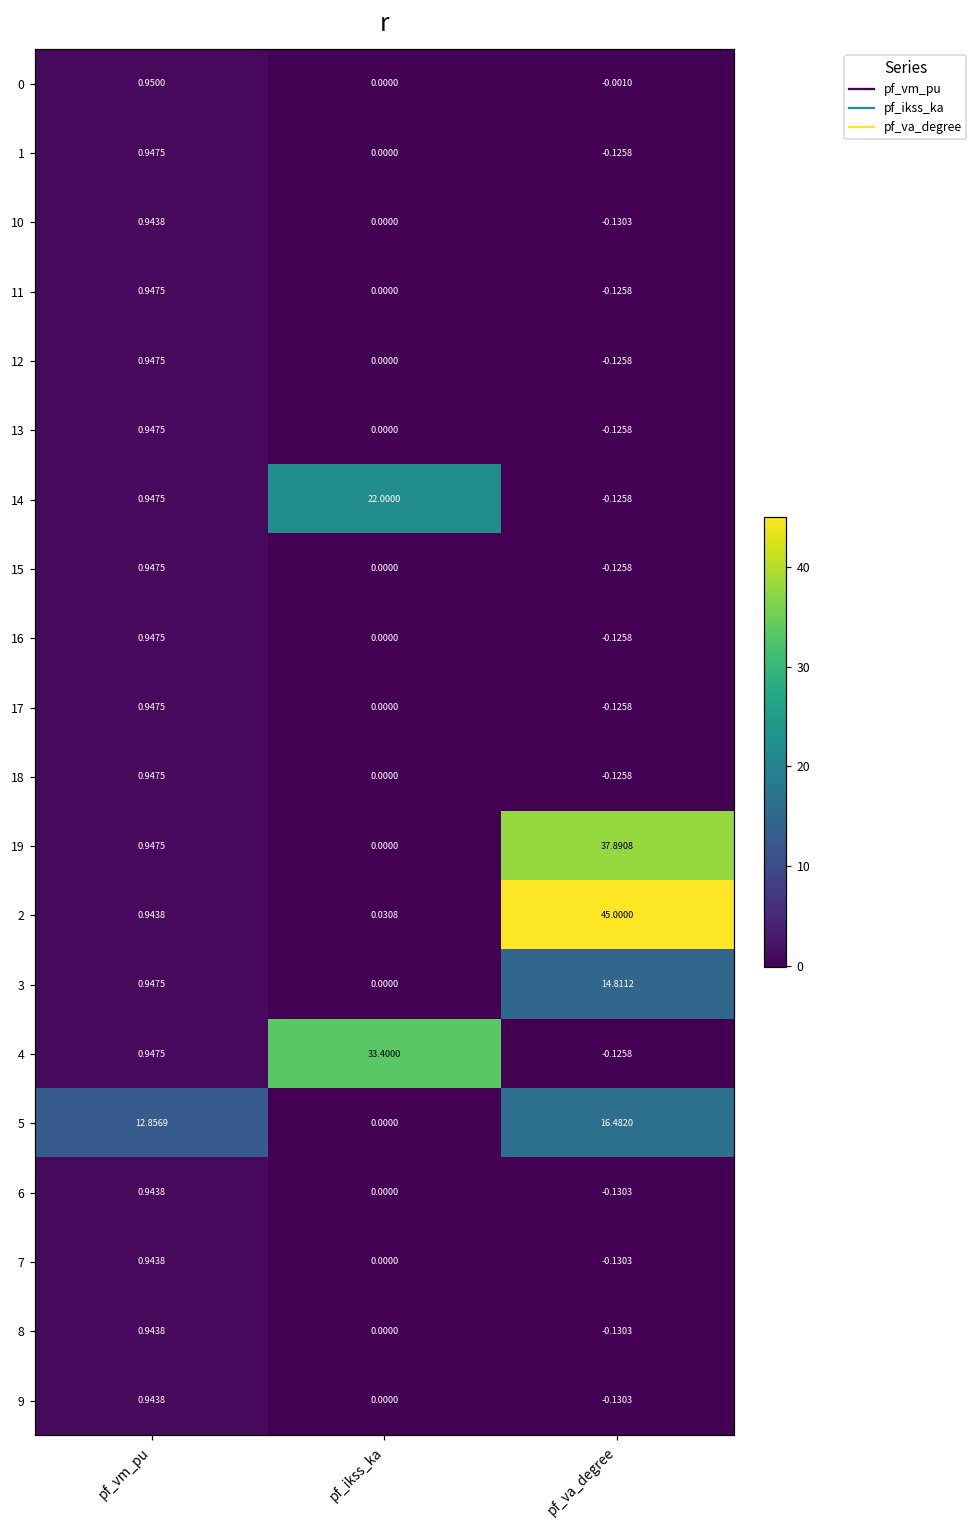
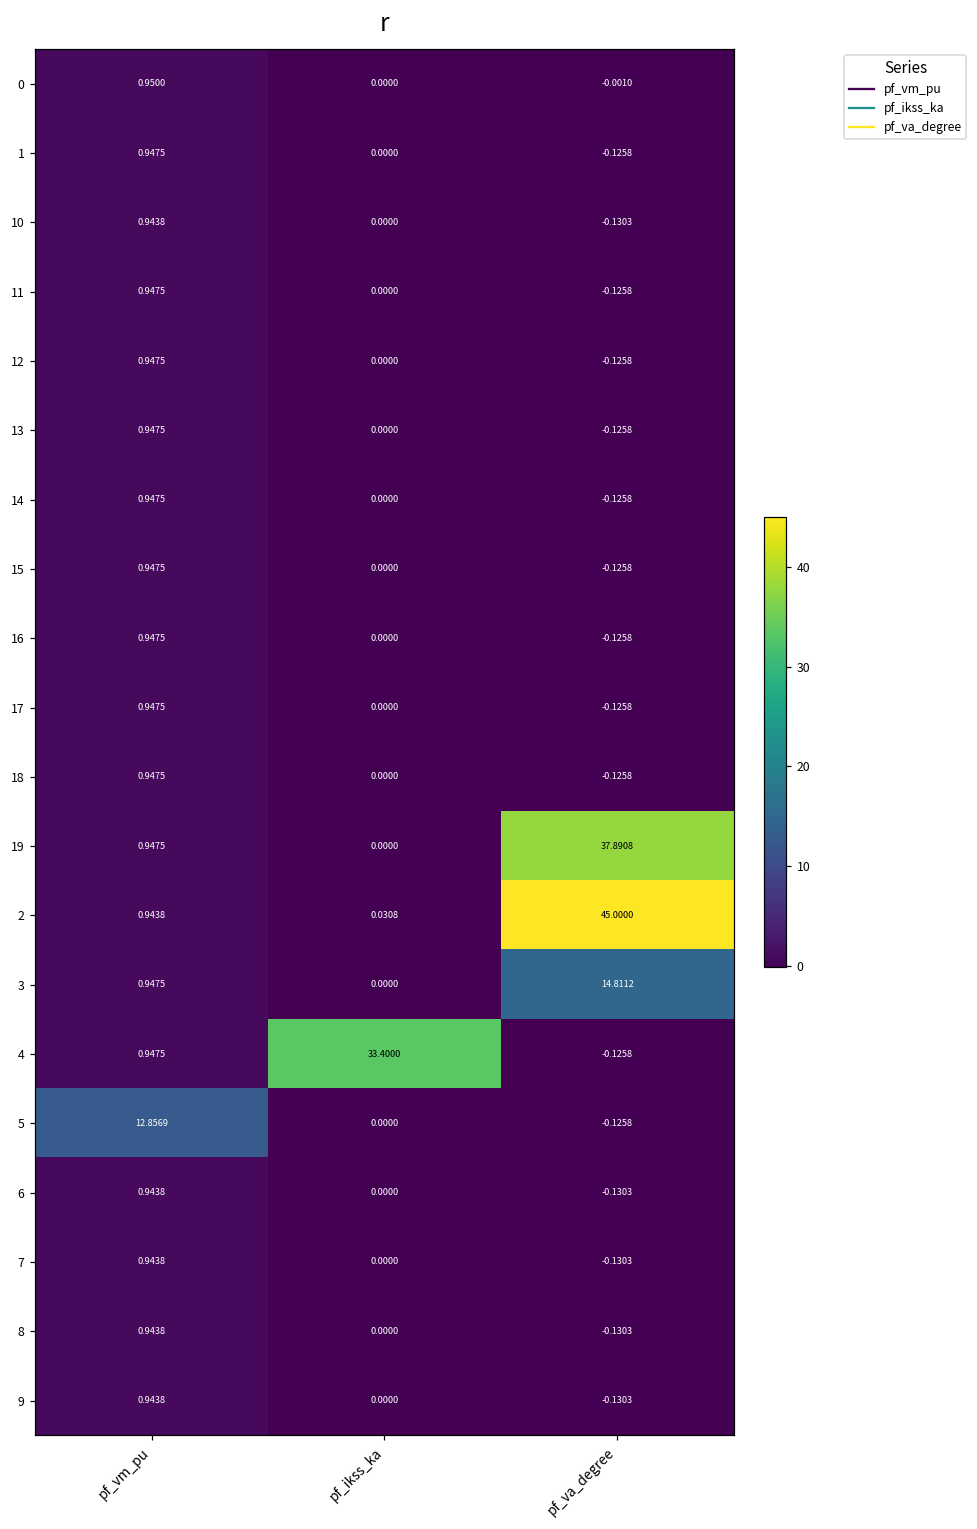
14, pf_ikss_ka: 22.0000 -> 0.0000
5, pf_va_degree: 16.4820 -> -0.1258
